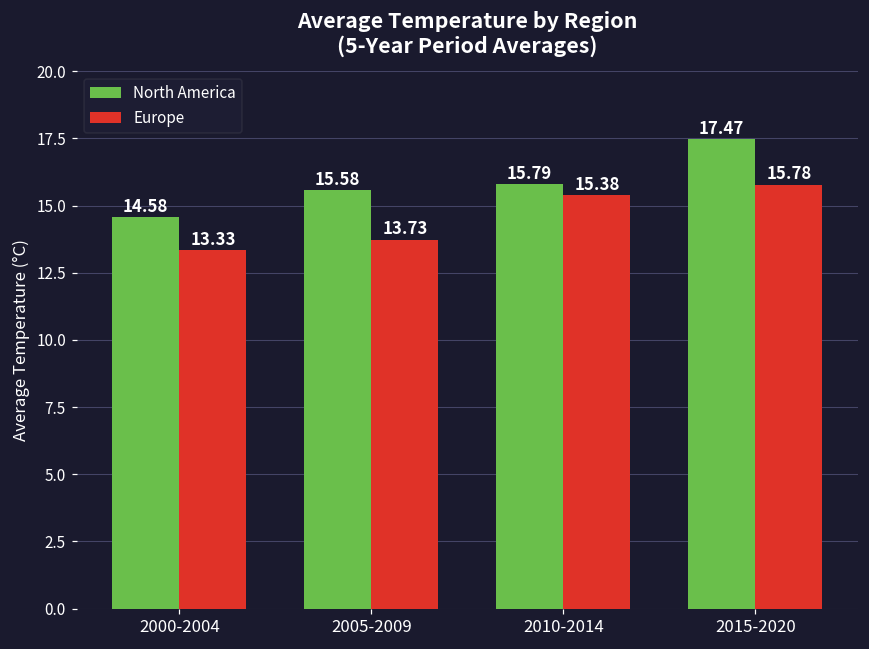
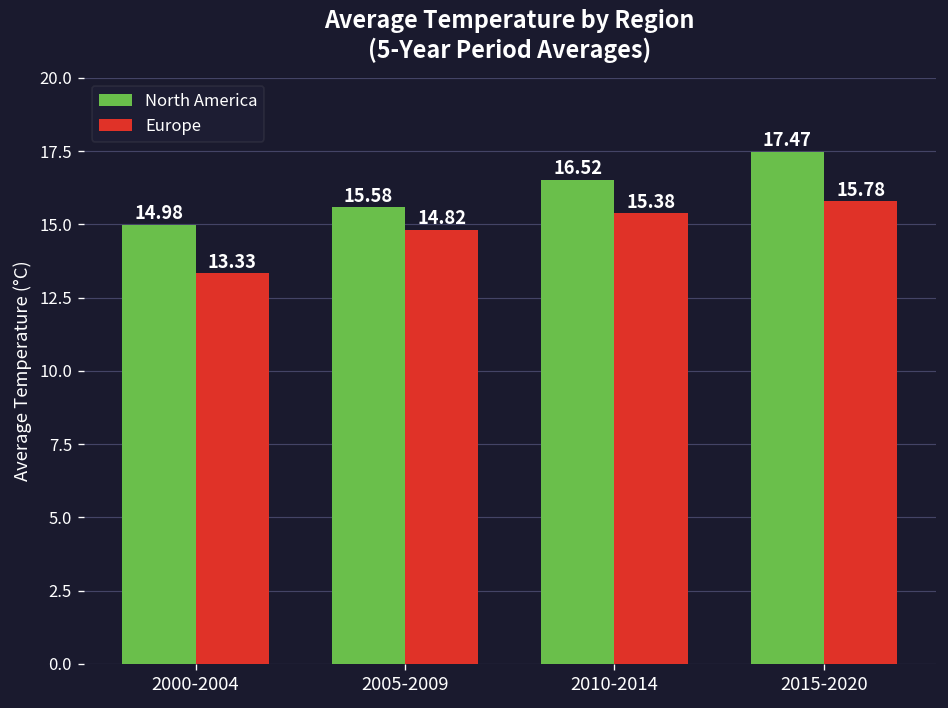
North America, 2000-2004: 14.58 -> 14.98
Europe, 2005-2009: 13.73 -> 14.82
North America, 2010-2014: 15.79 -> 16.52
